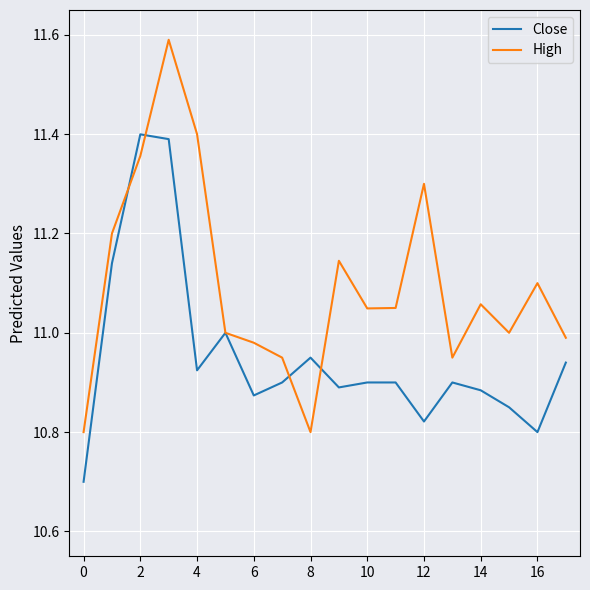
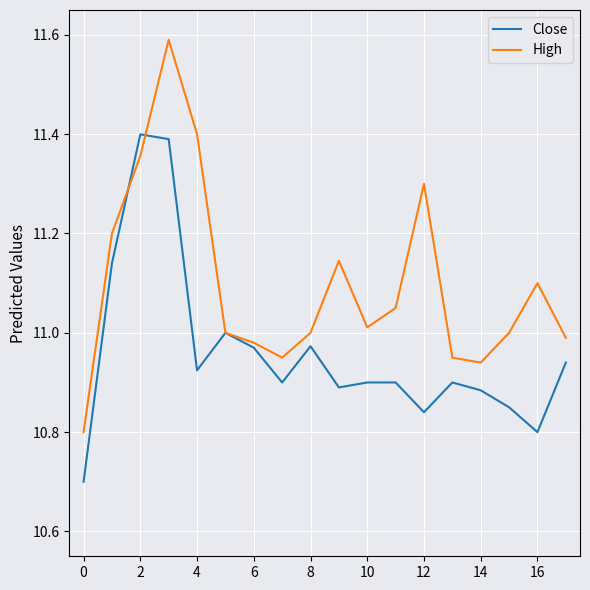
Close, 6: 10.87 -> 10.97
Close, 8: 10.95 -> 10.97
High, 8: 10.8 -> 11.0
High, 10: 11.05 -> 11.01
Close, 12: 10.82 -> 10.84
High, 14: 11.06 -> 10.94
